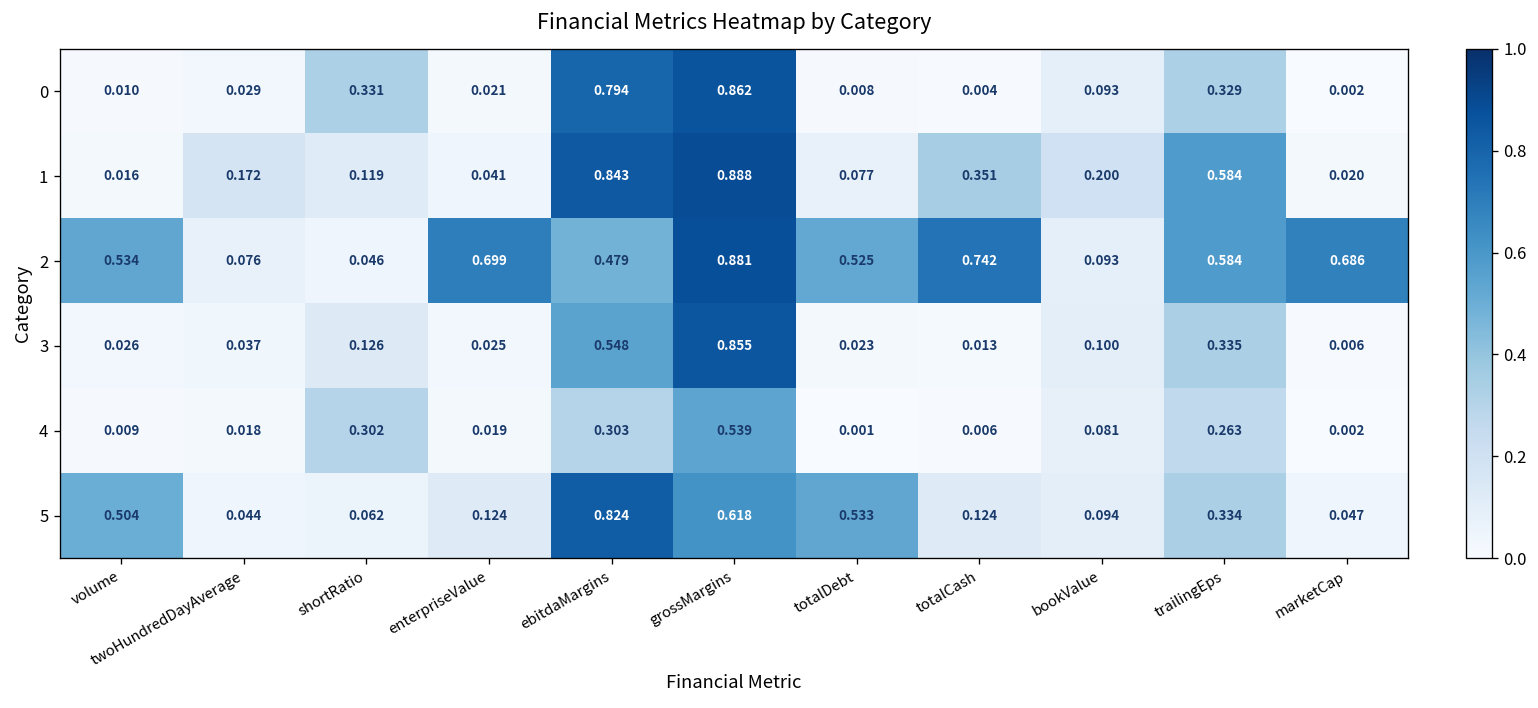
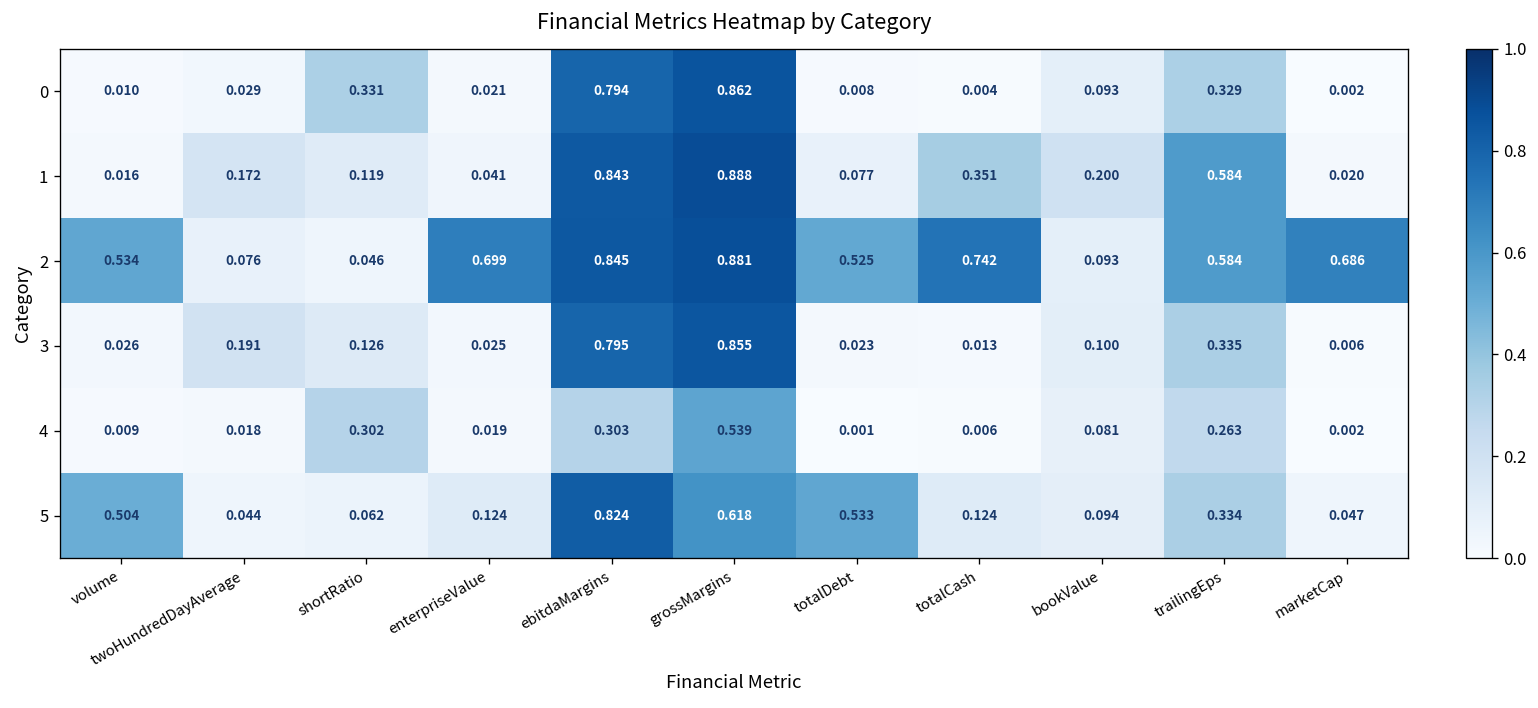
2, ebitdaMargins: 0.479 -> 0.845
3, twoHundredDayAverage: 0.037 -> 0.191
3, ebitdaMargins: 0.548 -> 0.795
